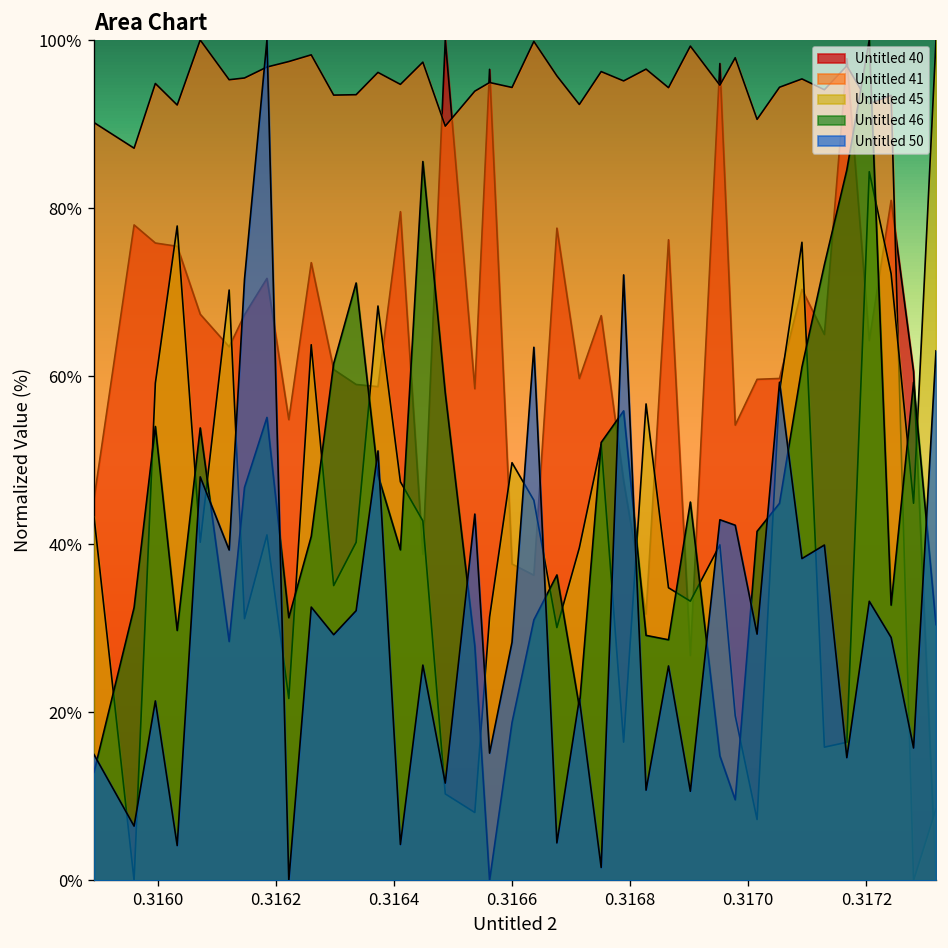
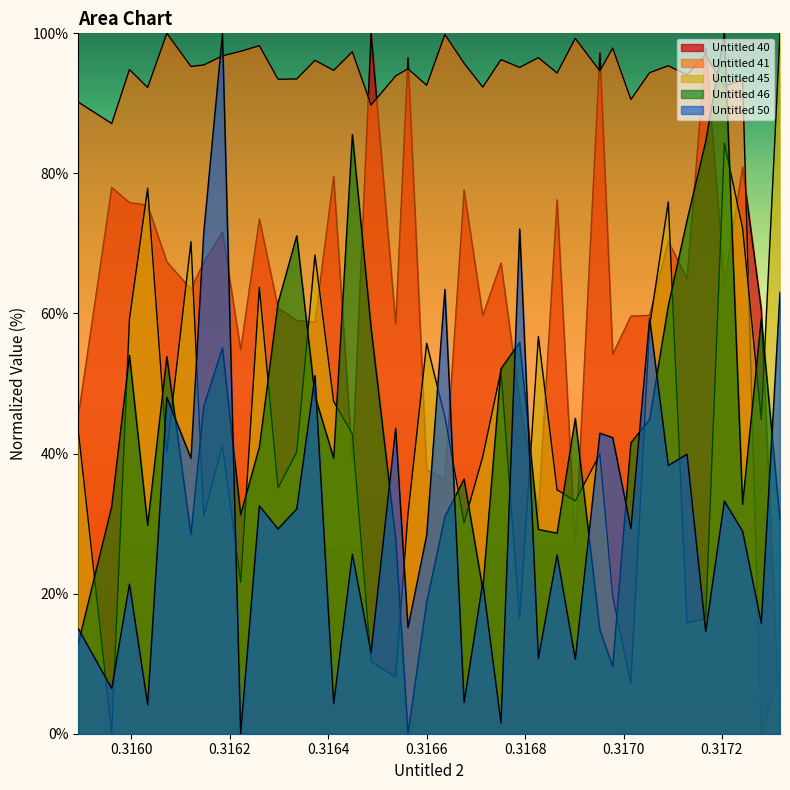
Untitled 41, 0.3166: 94% -> 93%
Untitled 45, 0.3166: 50% -> 56%
